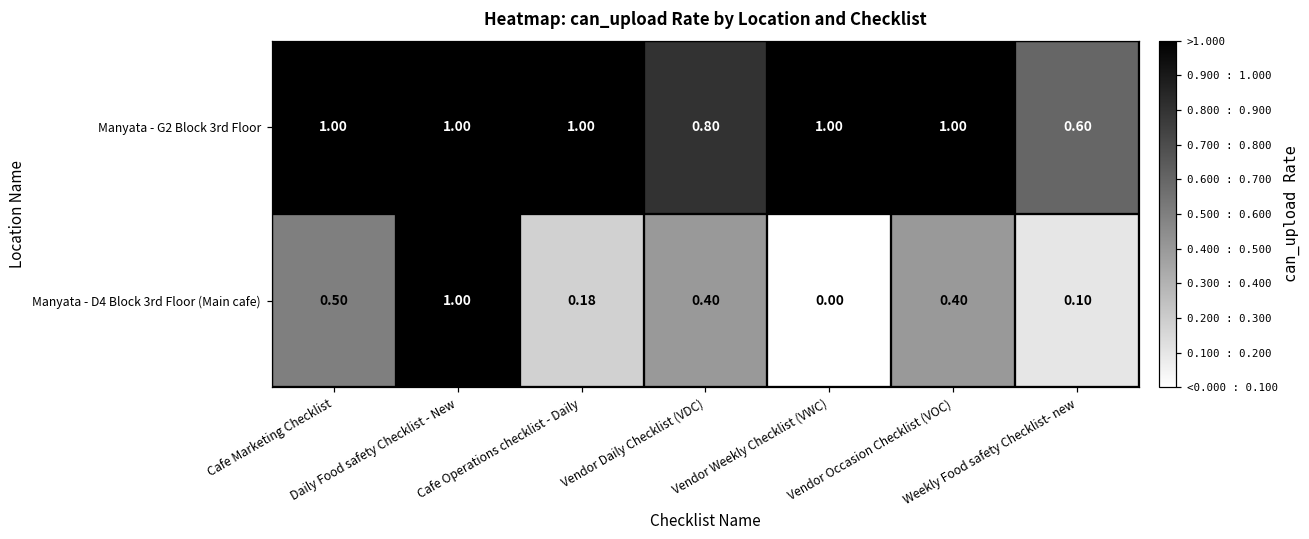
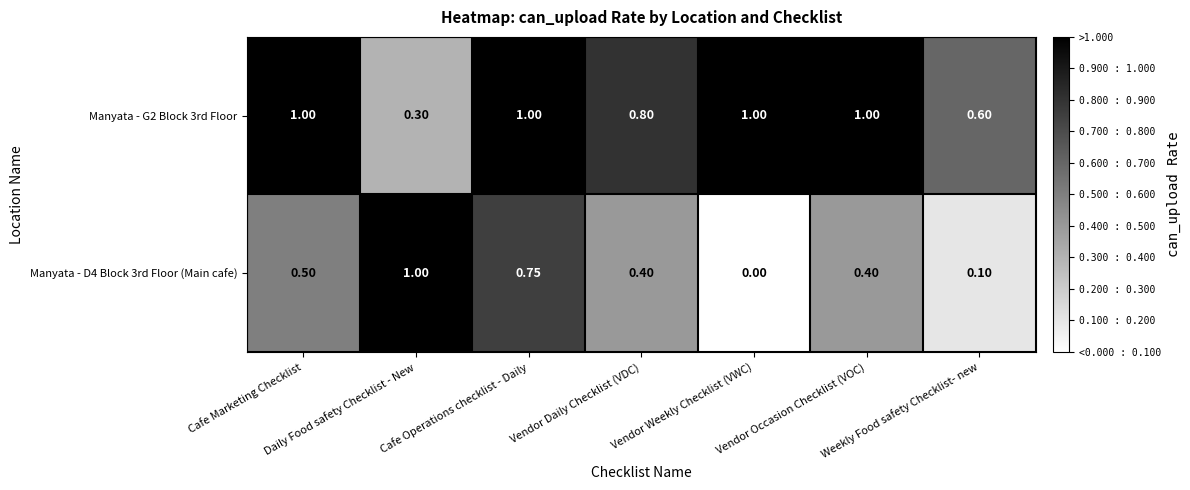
Manyata - G2 Block 3rd Floor, Daily Food safety Checklist - New: 1.00 -> 0.30
Manyata - D4 Block 3rd Floor (Main cafe), Cafe Operations checklist - Daily: 0.18 -> 0.75
